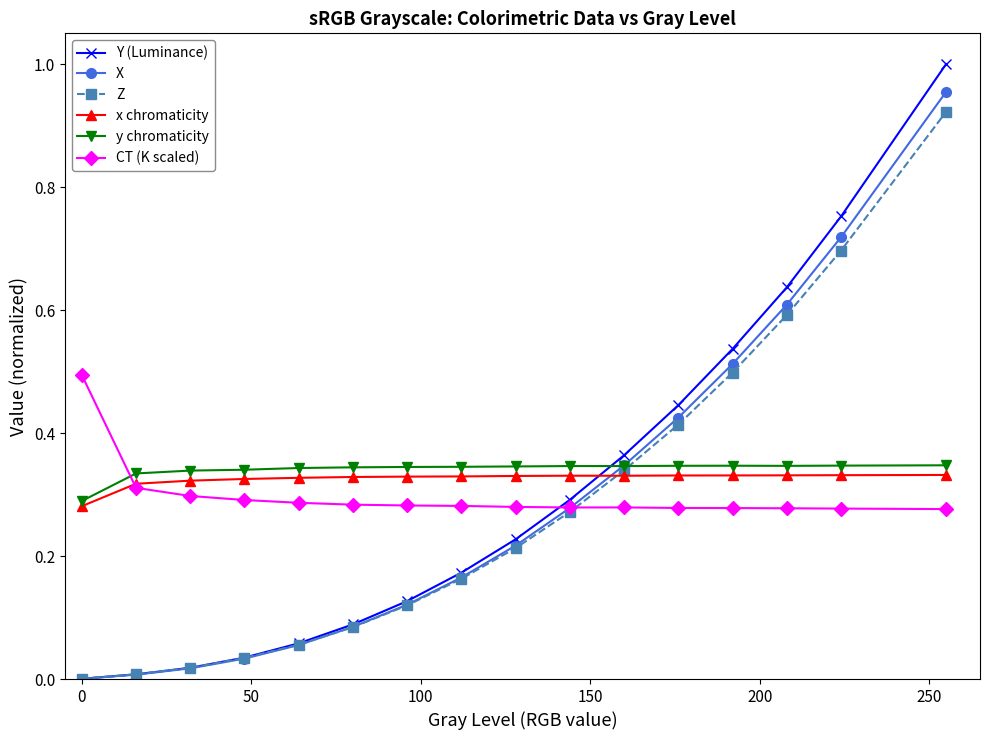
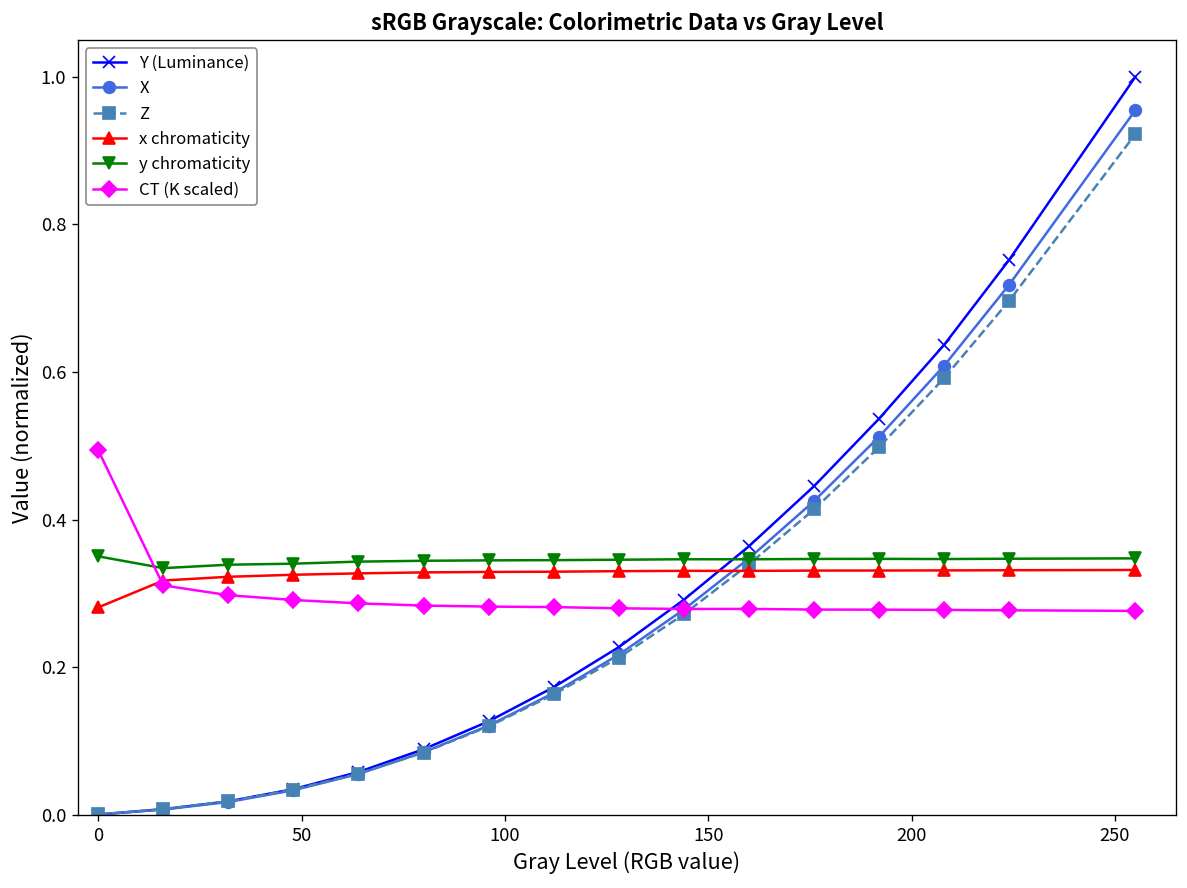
y chromaticity, 0: 0.29 -> 0.35
